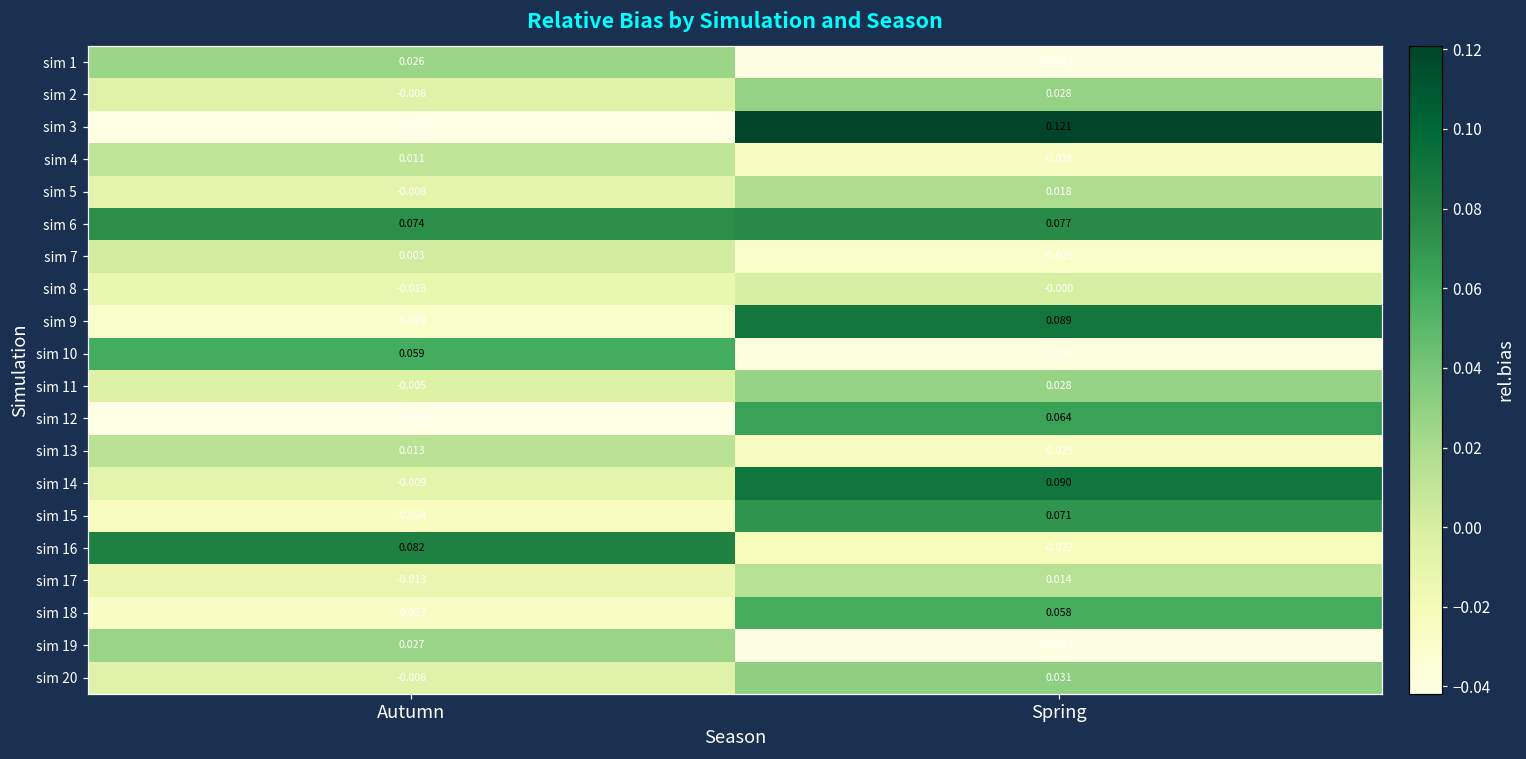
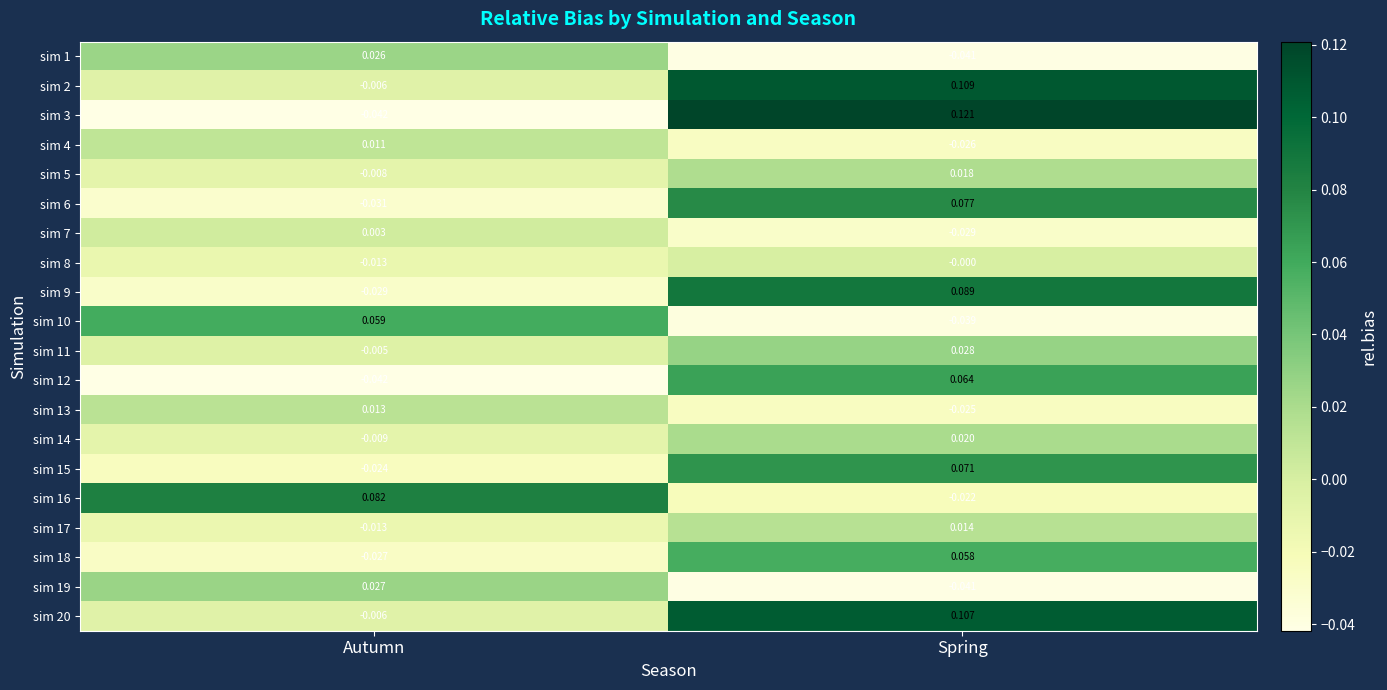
sim 2, Spring: 0.028 -> 0.109
sim 6, Autumn: 0.074 -> -0.031
sim 14, Spring: 0.090 -> 0.020
sim 20, Spring: 0.031 -> 0.107
